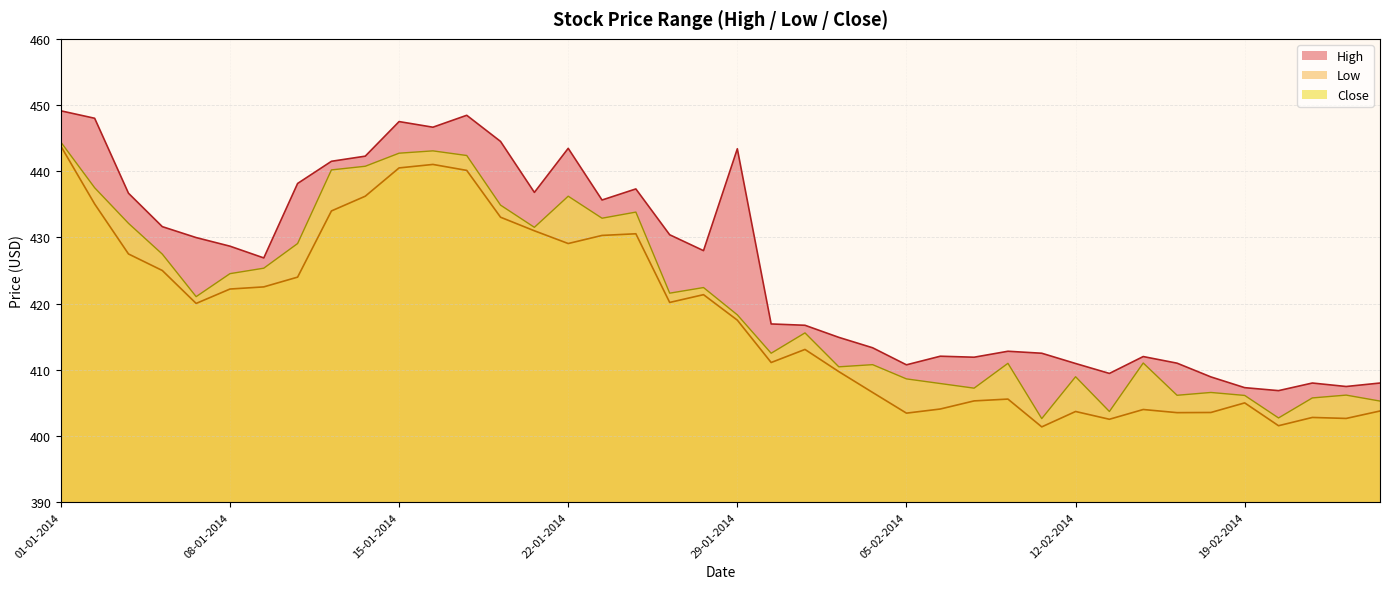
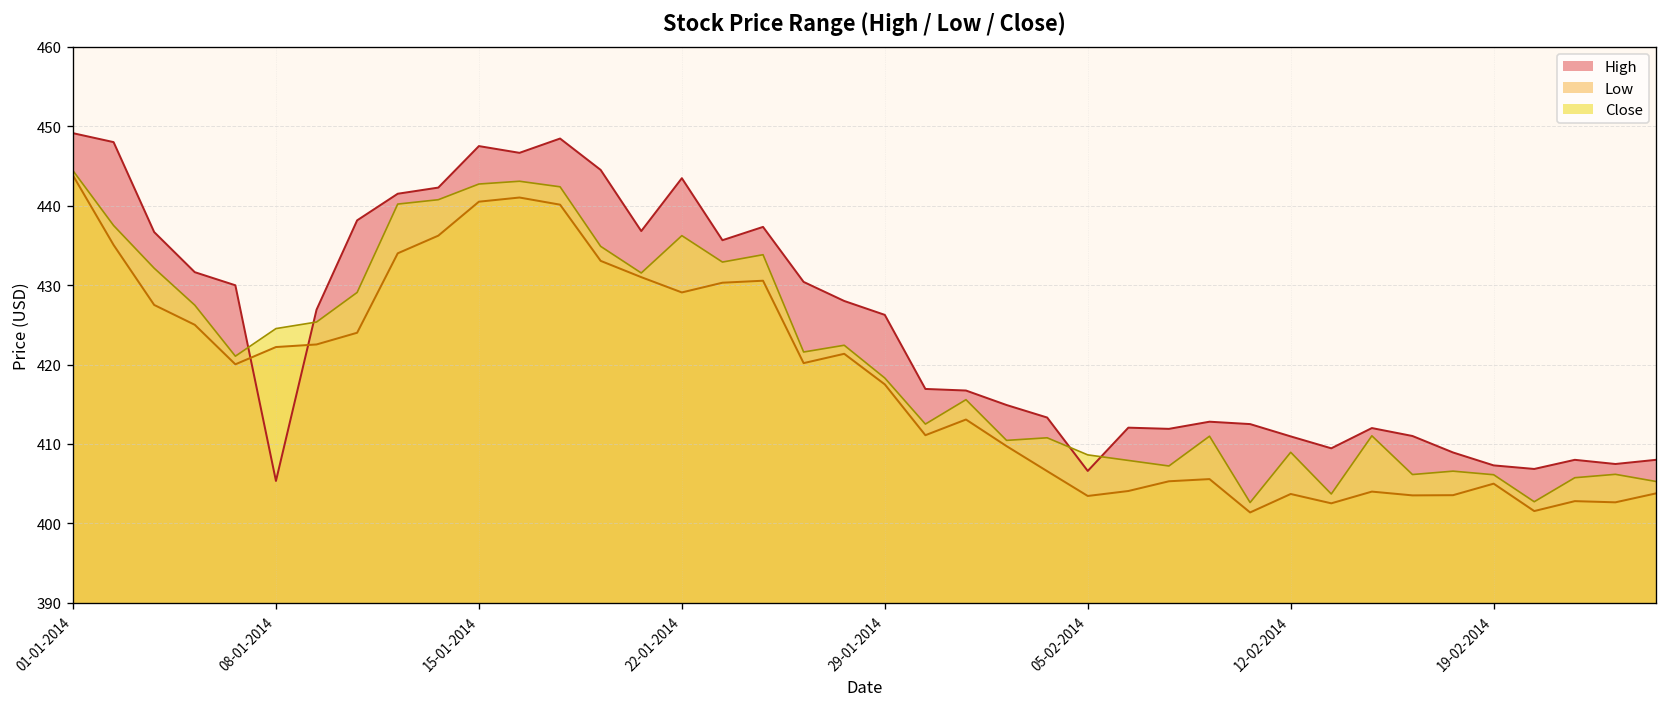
High, 08-01-2014: 429 -> 405
High, 29-01-2014: 443 -> 426
High, 05-02-2014: 411 -> 407
